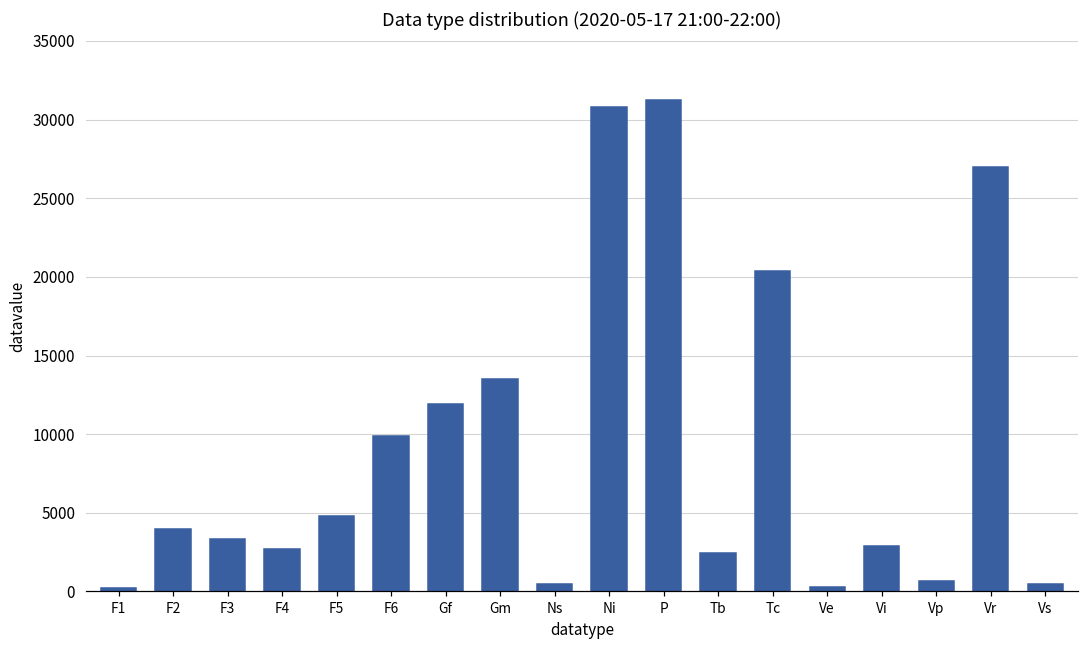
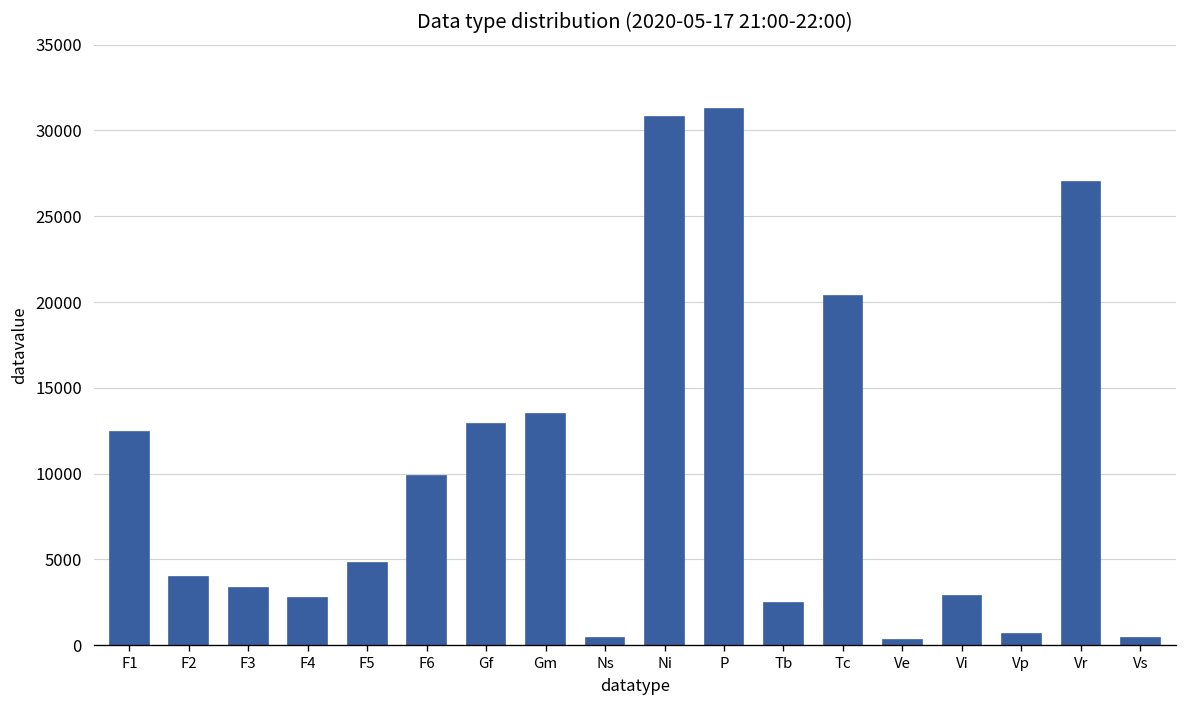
F1: 200 -> 12500
Gf: 11900 -> 12900
